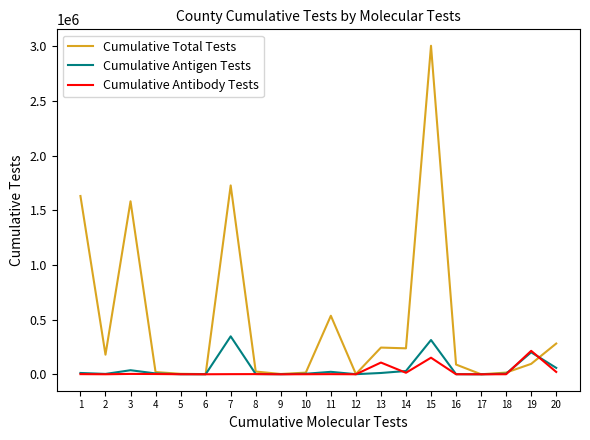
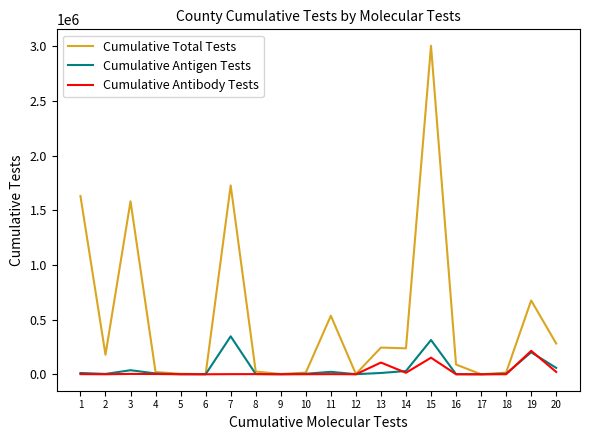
Cumulative Total Tests, 19: 100000 -> 680000
